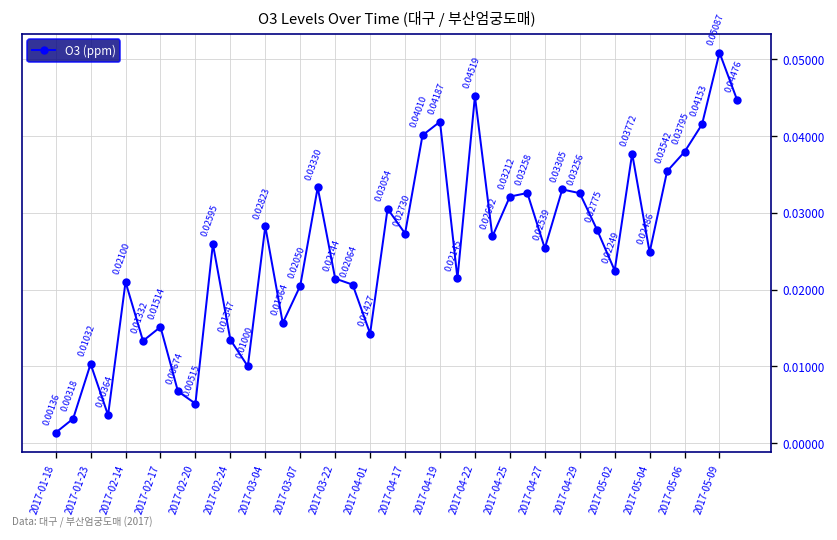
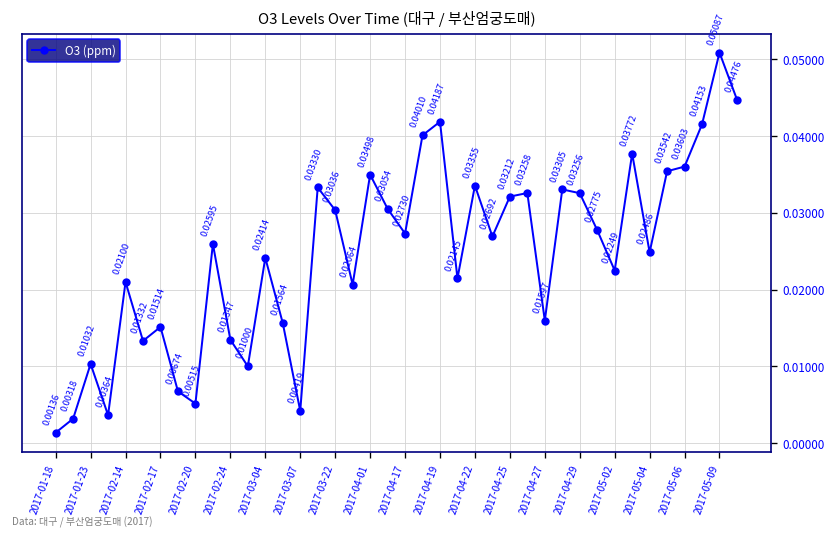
2017-03-04: 0.02823 -> 0.02414
2017-03-07: 0.02050 -> 0.00419
2017-03-22: 0.02144 -> 0.03036
2017-04-01: 0.01427 -> 0.03498
2017-04-22: 0.04519 -> 0.03355
2017-04-27: 0.02539 -> 0.01597
2017-05-06: 0.03795 -> 0.03603
